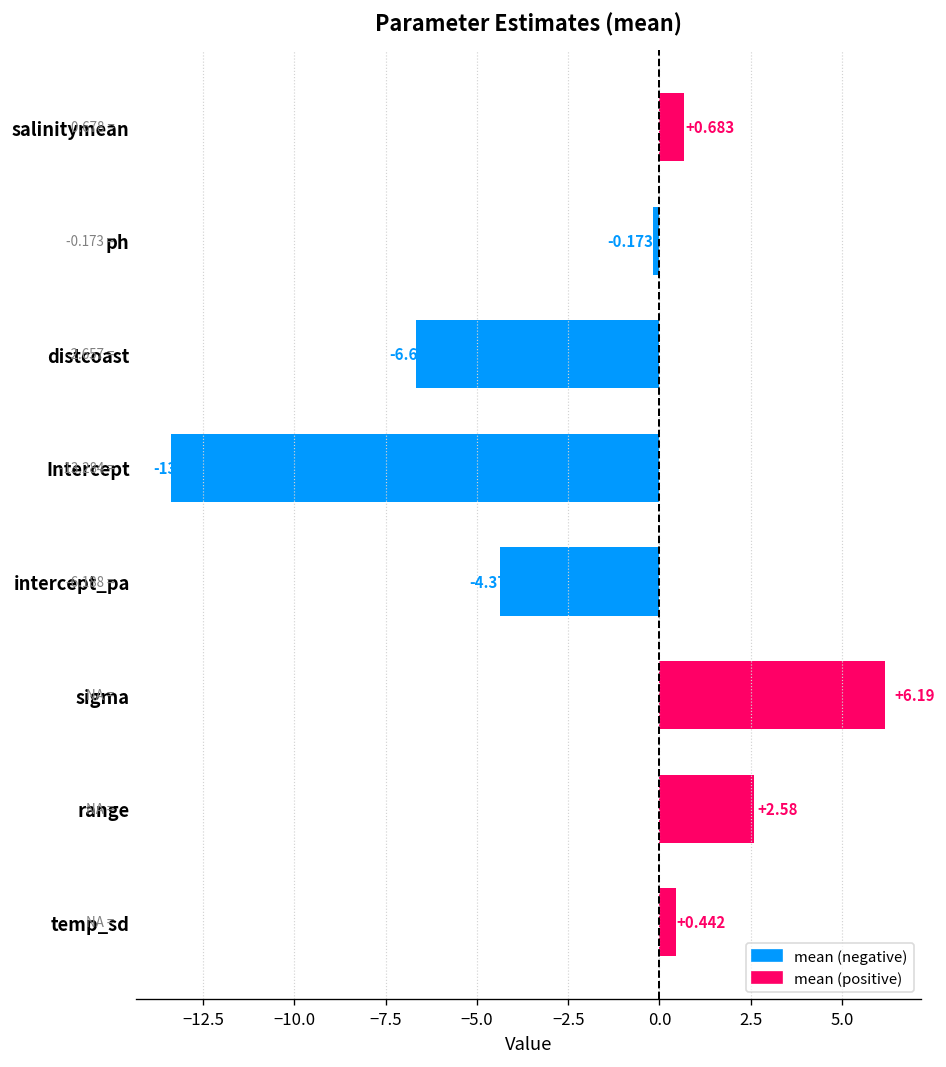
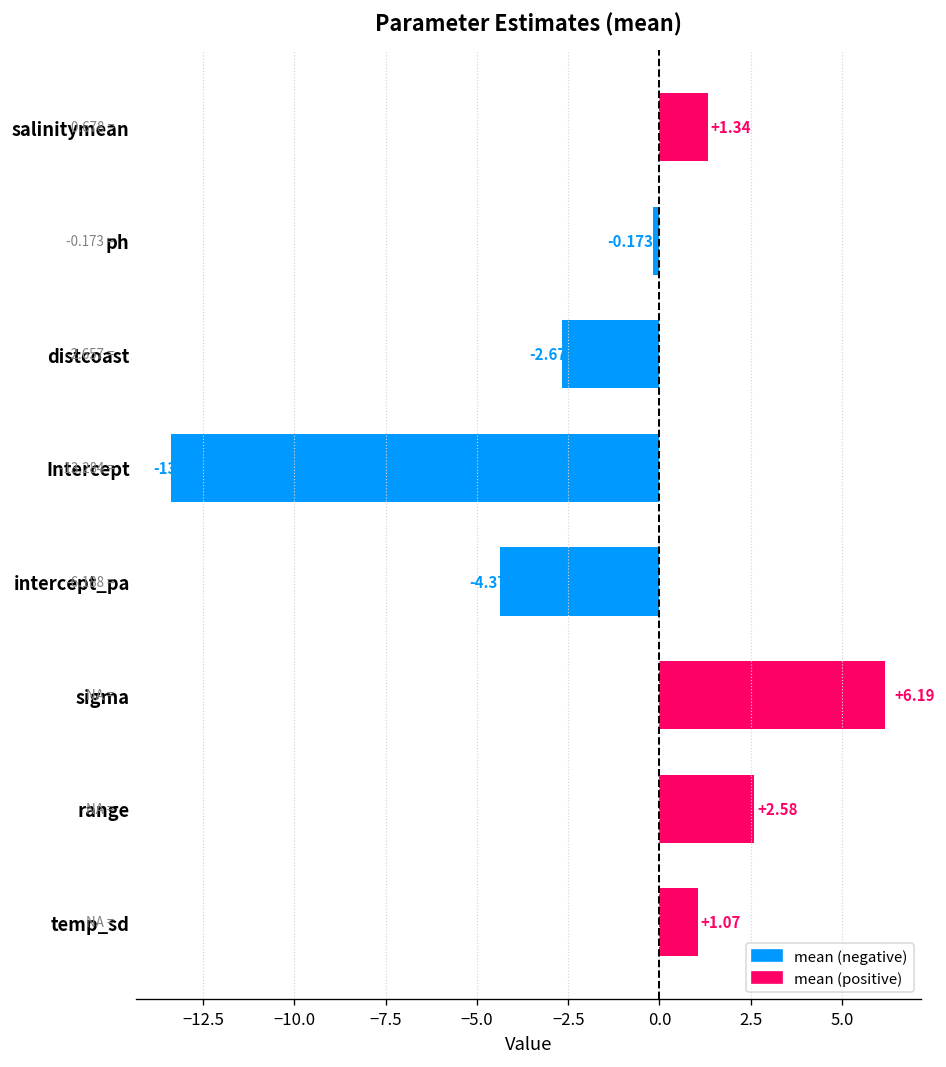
salinitymean: +0.683 -> +1.34
distcoast: -6.66 -> -2.67
temp_sd: +0.442 -> +1.07
